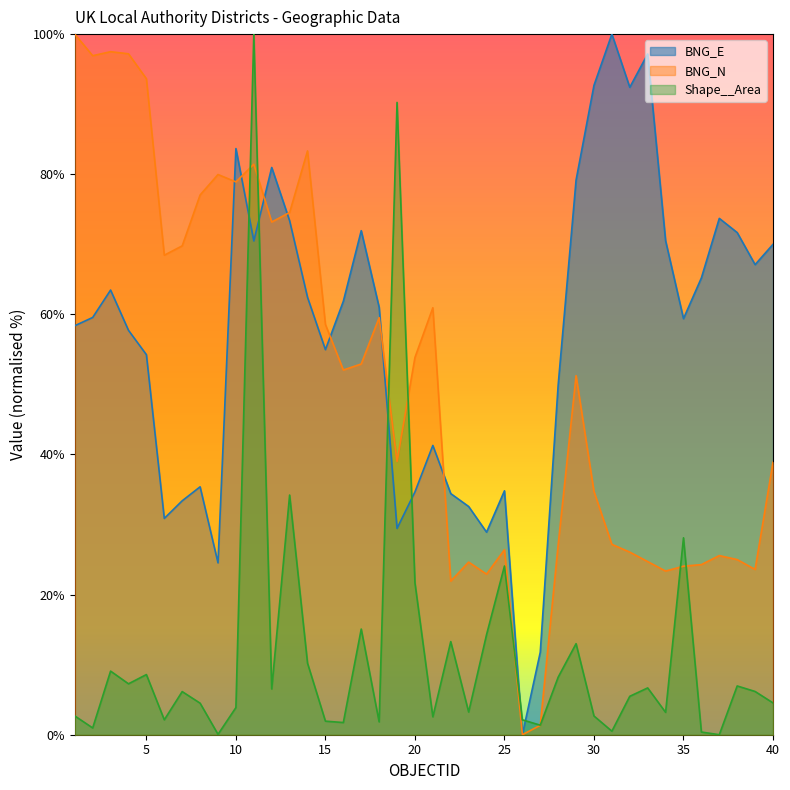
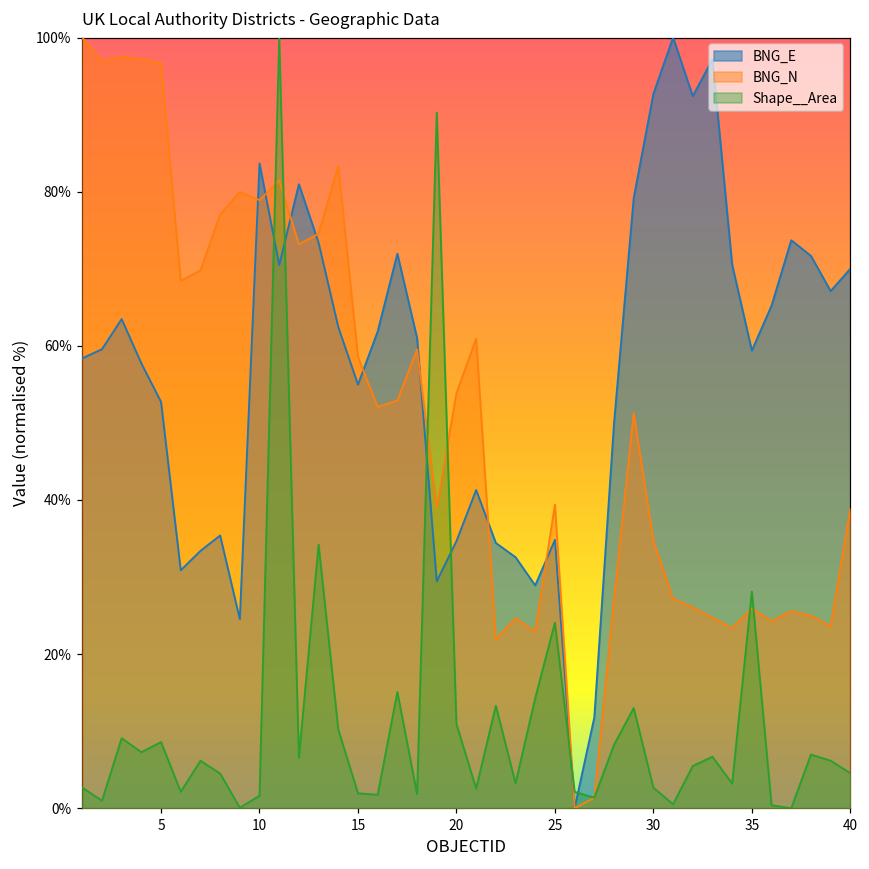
BNG_E, 5: 54% -> 53%
BNG_N, 5: 94% -> 97%
Shape__Area, 10: 4% -> 2%
Shape__Area, 20: 22% -> 11%
BNG_N, 25: 26% -> 39%
BNG_N, 35: 24% -> 26%
